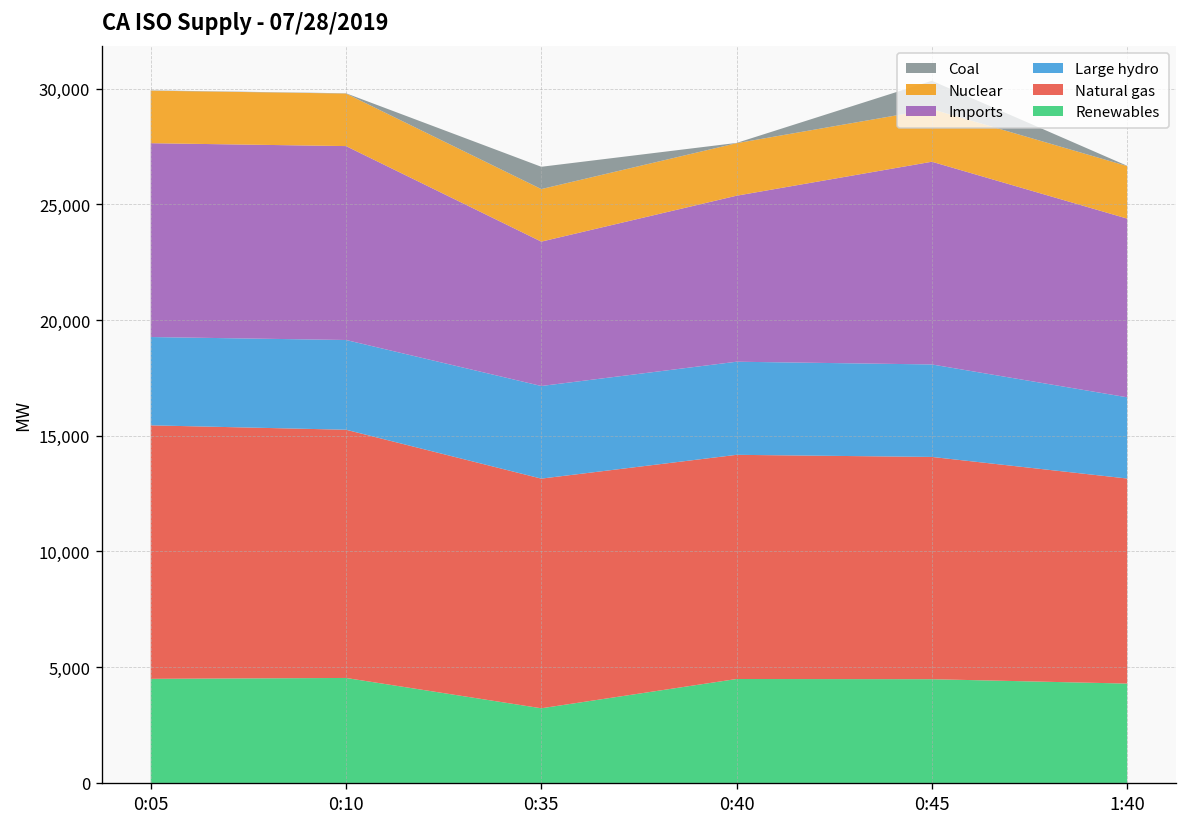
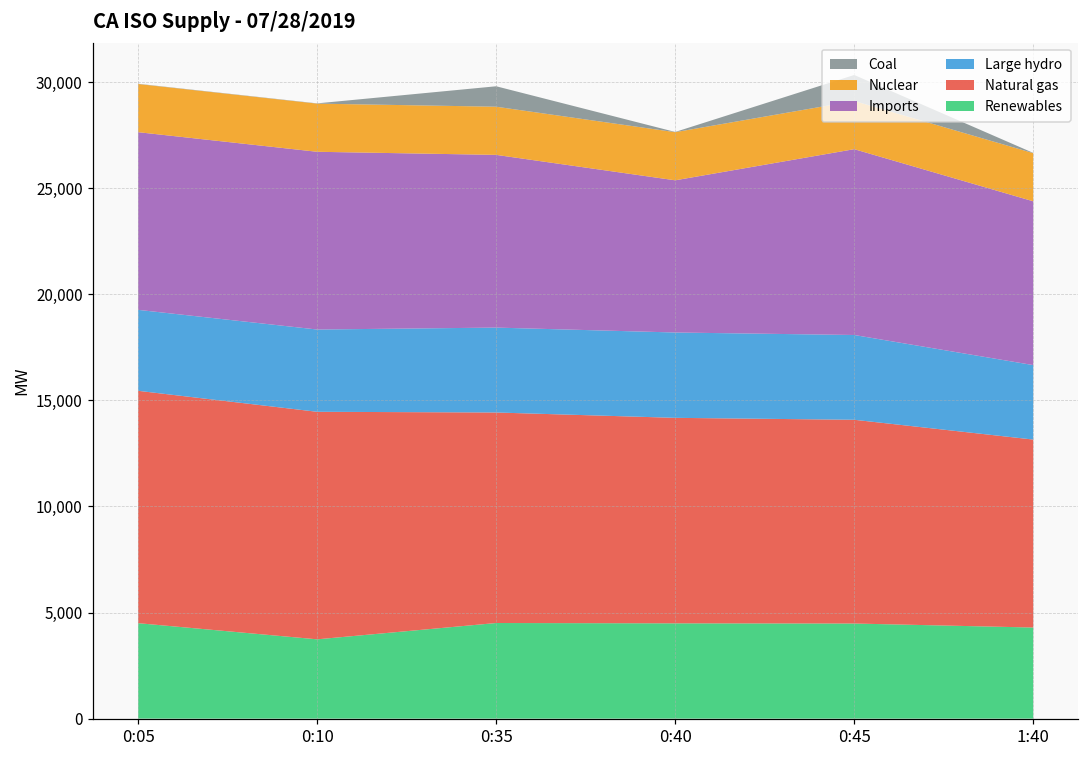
Renewables, 0:10: 4,500 -> 3,700
Renewables, 0:35: 3,200 -> 4,500
Imports, 0:35: 6,200 -> 8,100
